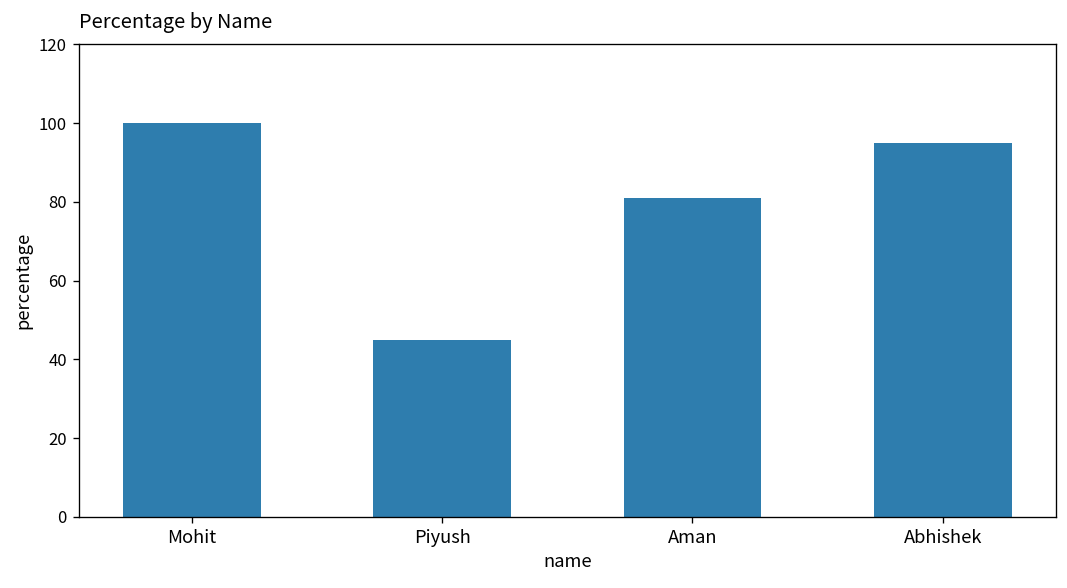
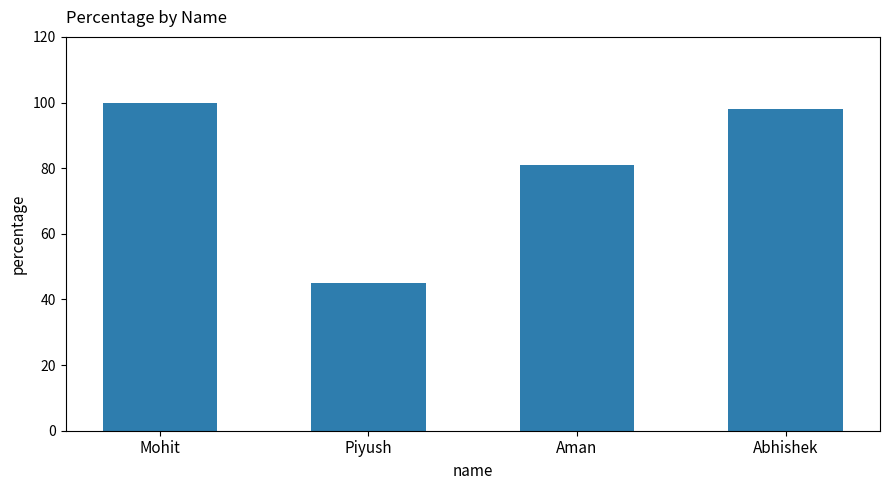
Abhishek: 95 -> 98
